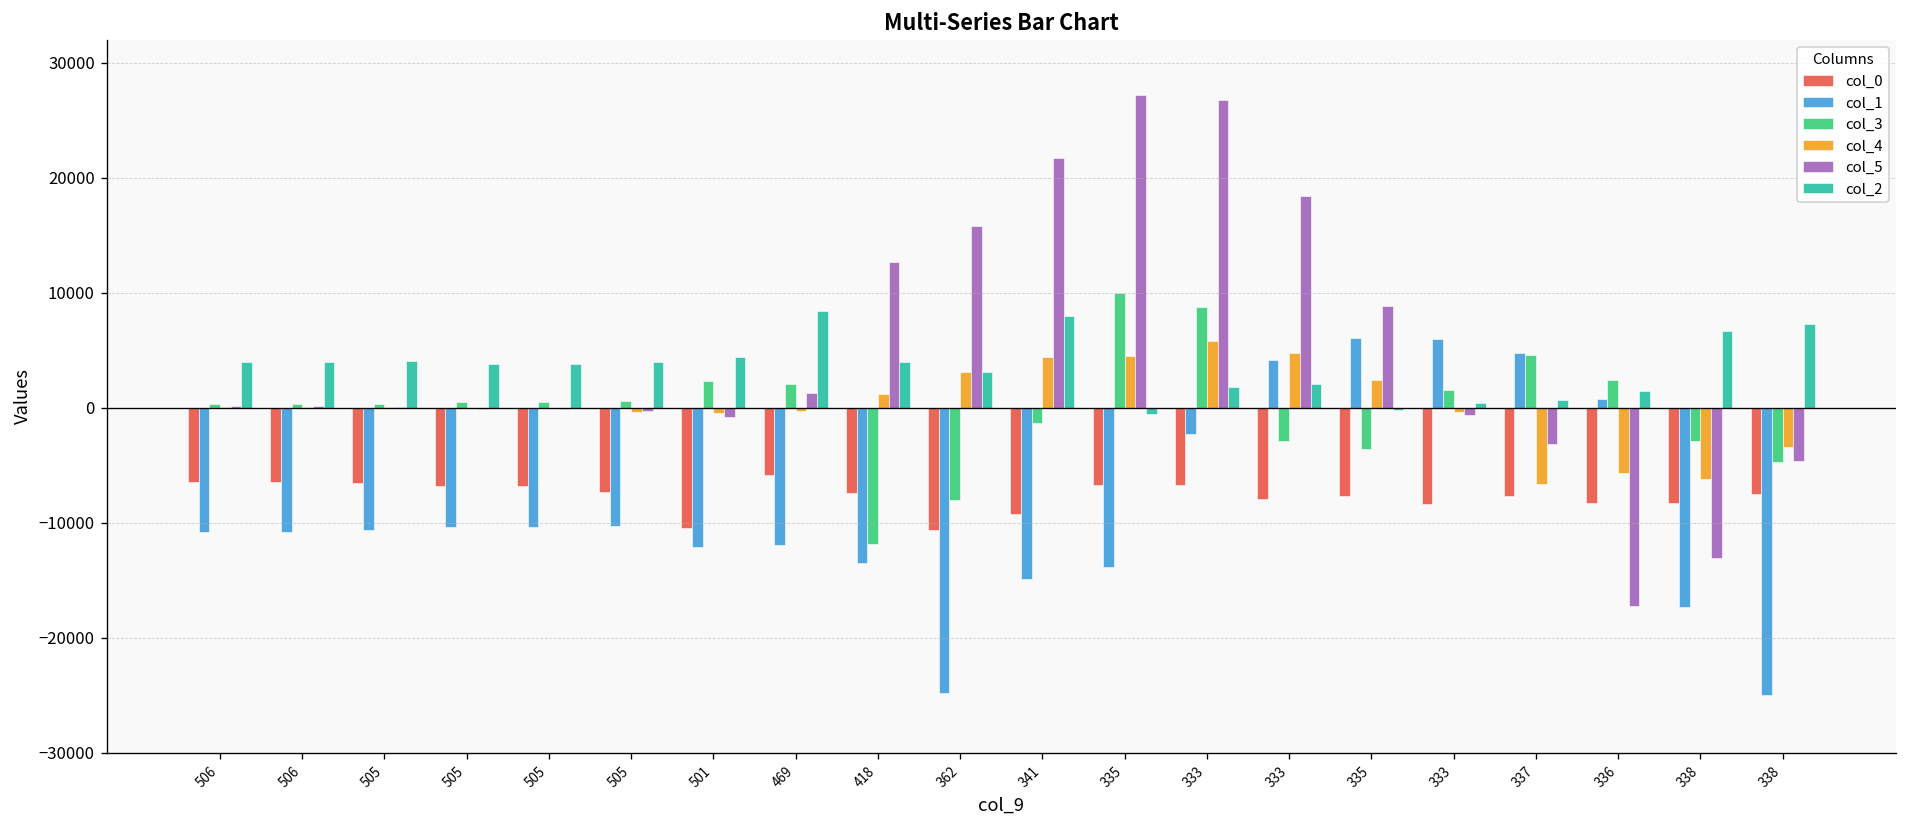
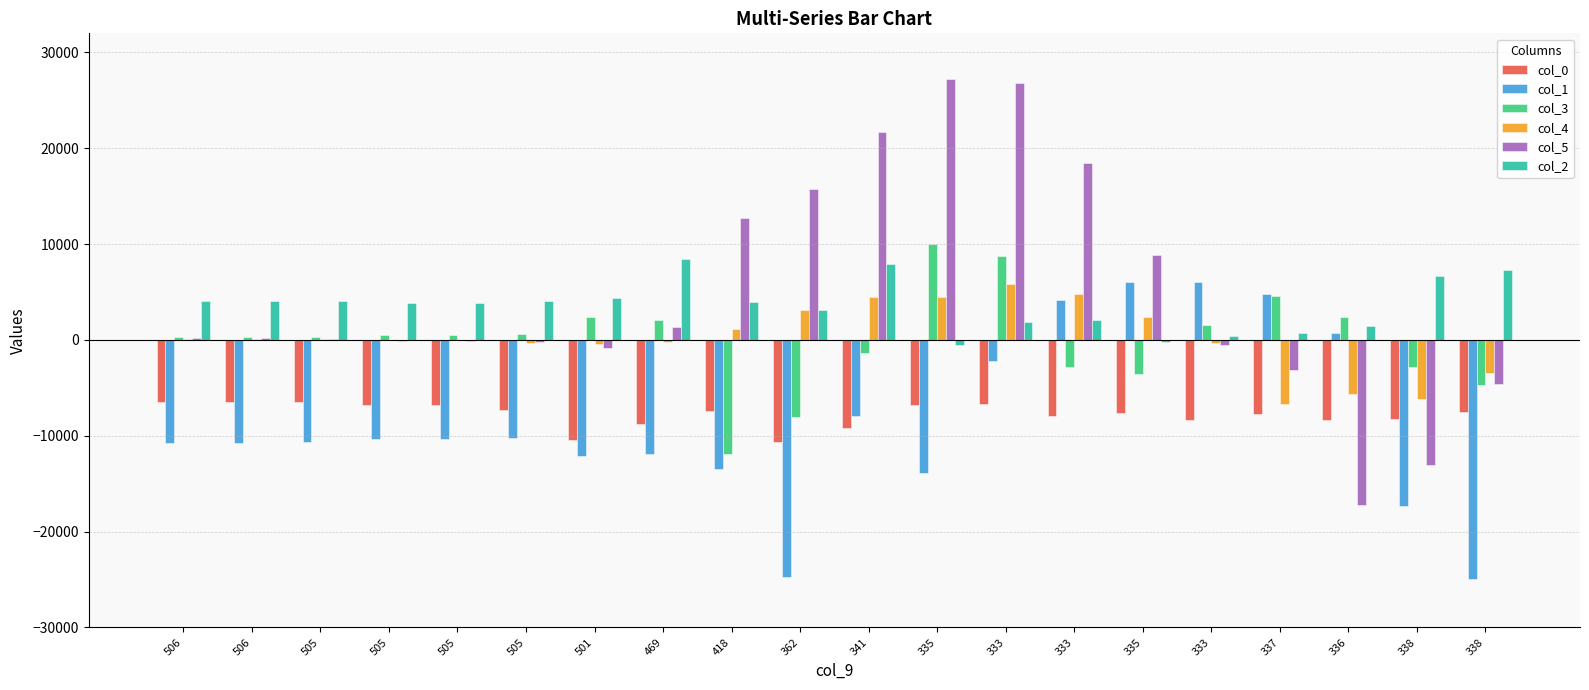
col_0, 469: -6000 -> -9000
col_1, 341: -15000 -> -8000
